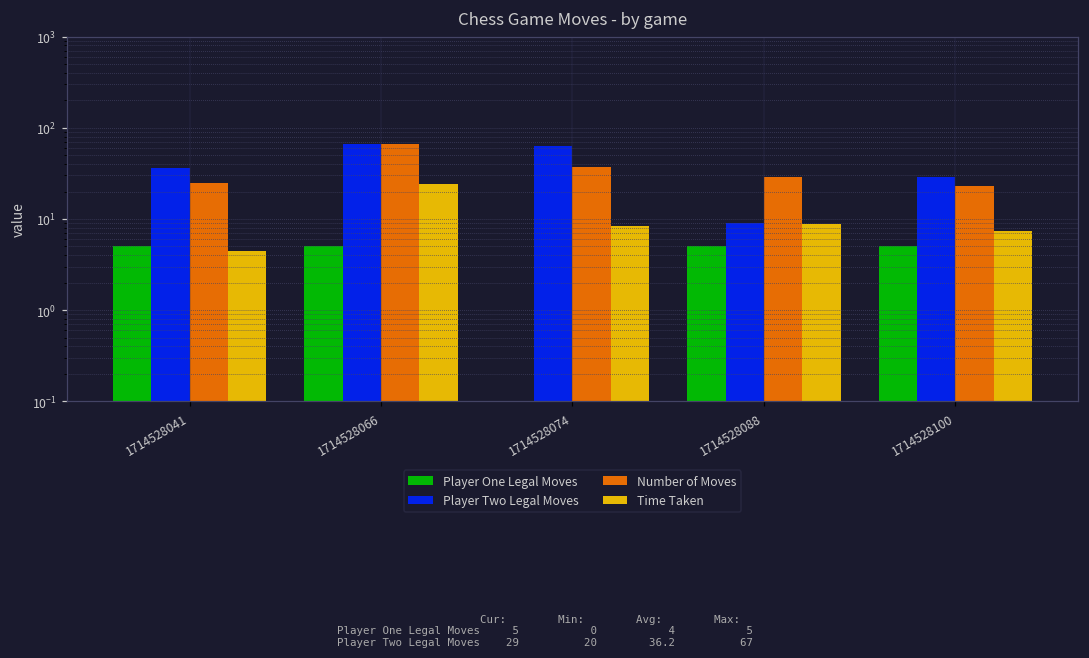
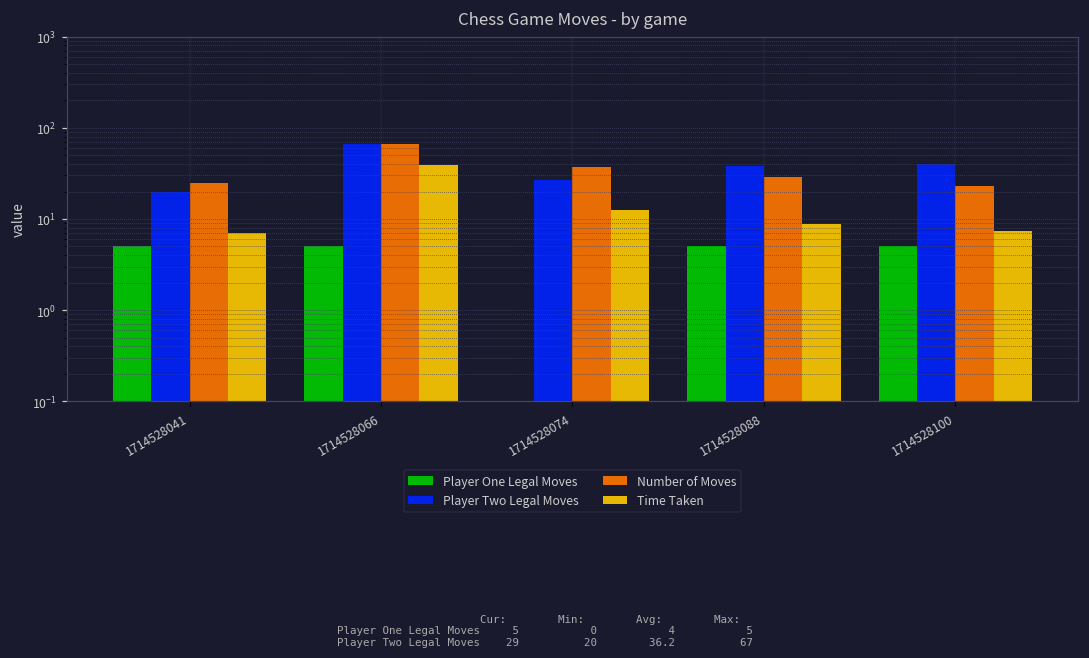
Player Two Legal Moves, 1714528041: 36 -> 20
Time Taken, 1714528041: 4 -> 7
Time Taken, 1714528066: 24 -> 40
Player Two Legal Moves, 1714528074: 60 -> 27
Time Taken, 1714528074: 8 -> 13
Player Two Legal Moves, 1714528088: 9 -> 40
Player Two Legal Moves, 1714528100: 29 -> 40
